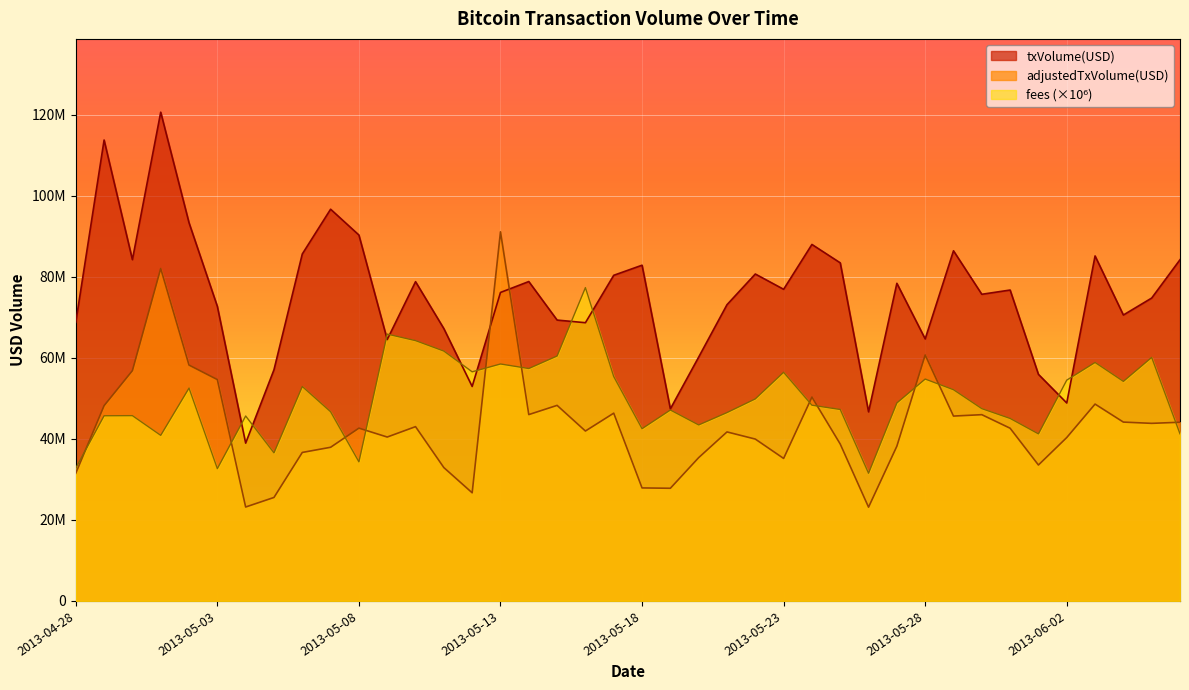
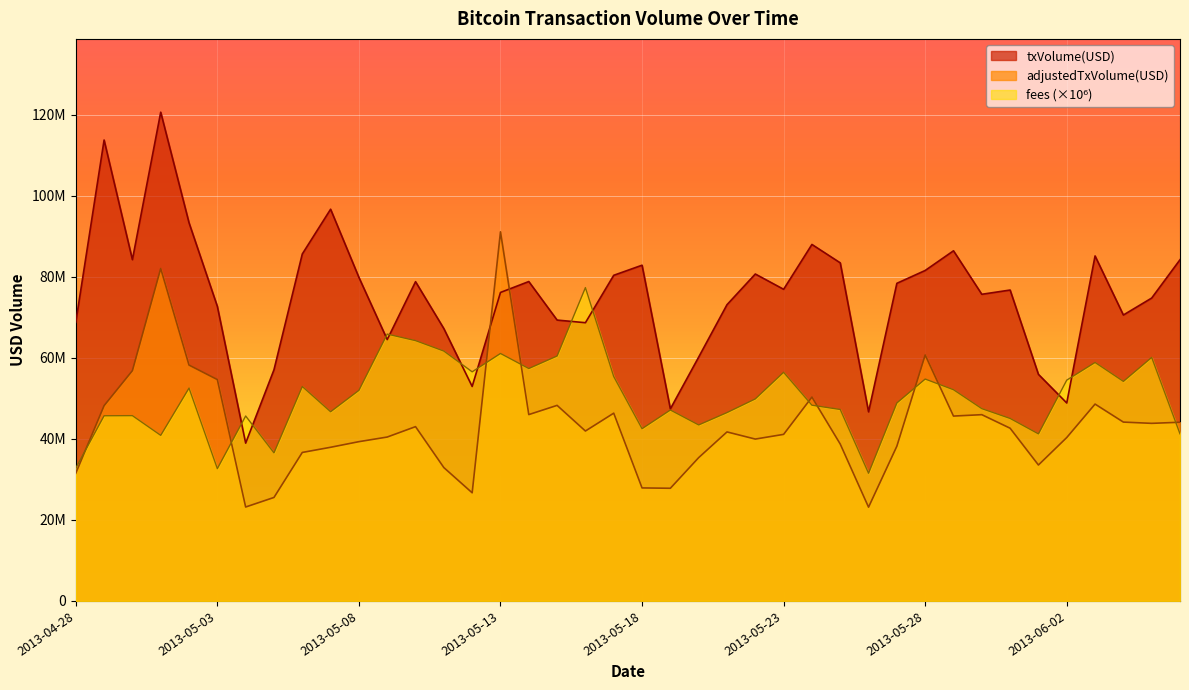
txVolume(USD), 2013-05-08: 90000000 -> 80000000
adjustedTxVolume(USD), 2013-05-08: 43000000 -> 39000000
fees (×10⁶), 2013-05-08: 34000000 -> 52000000
fees (×10⁶), 2013-05-13: 59000000 -> 61000000
adjustedTxVolume(USD), 2013-05-23: 35000000 -> 41000000
txVolume(USD), 2013-05-28: 65000000 -> 82000000
